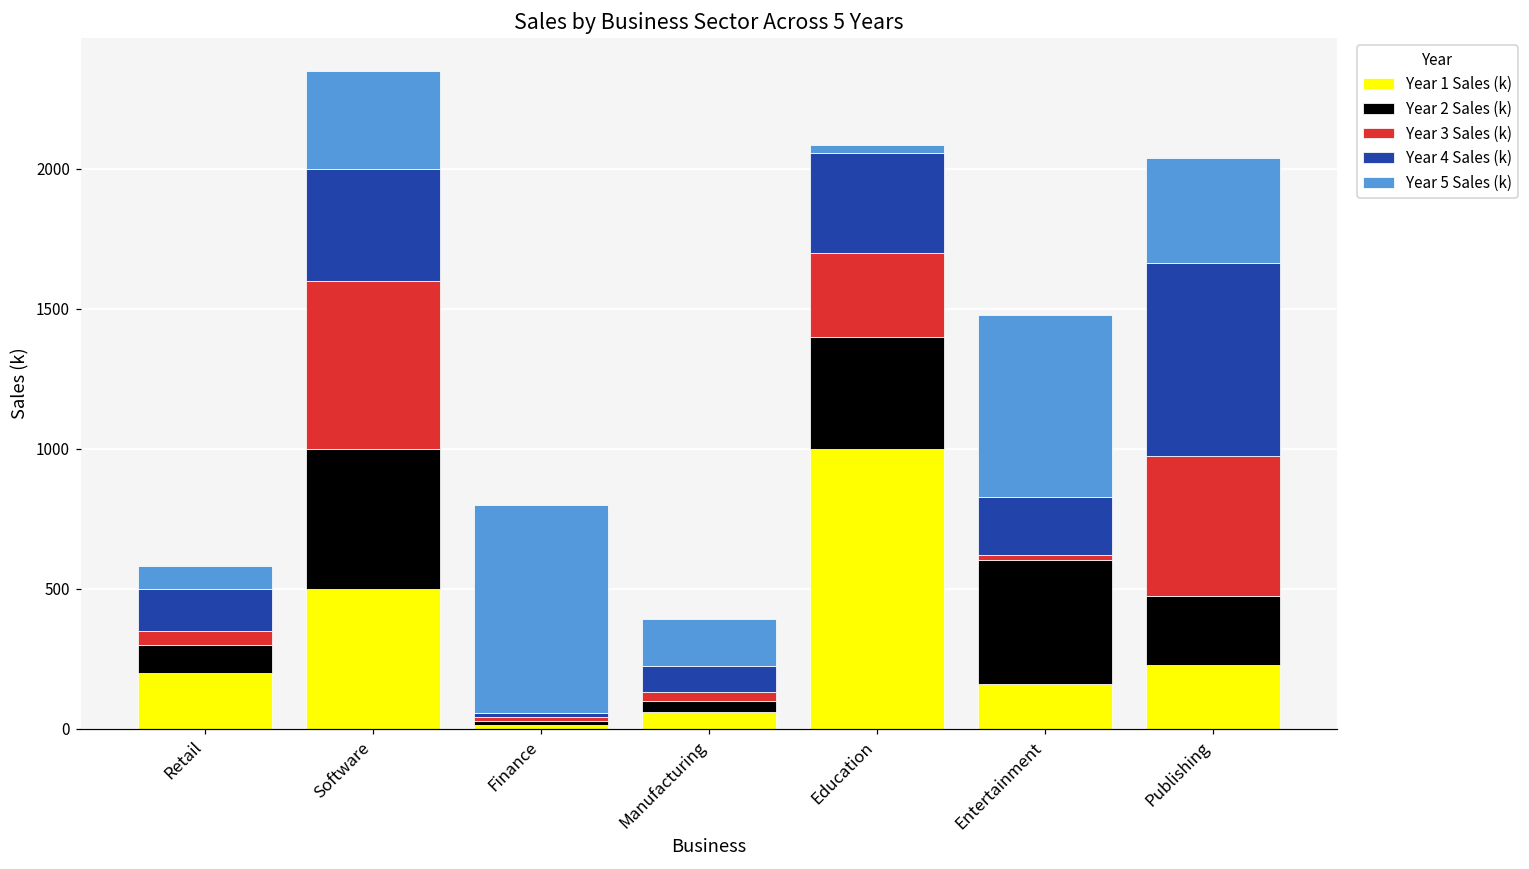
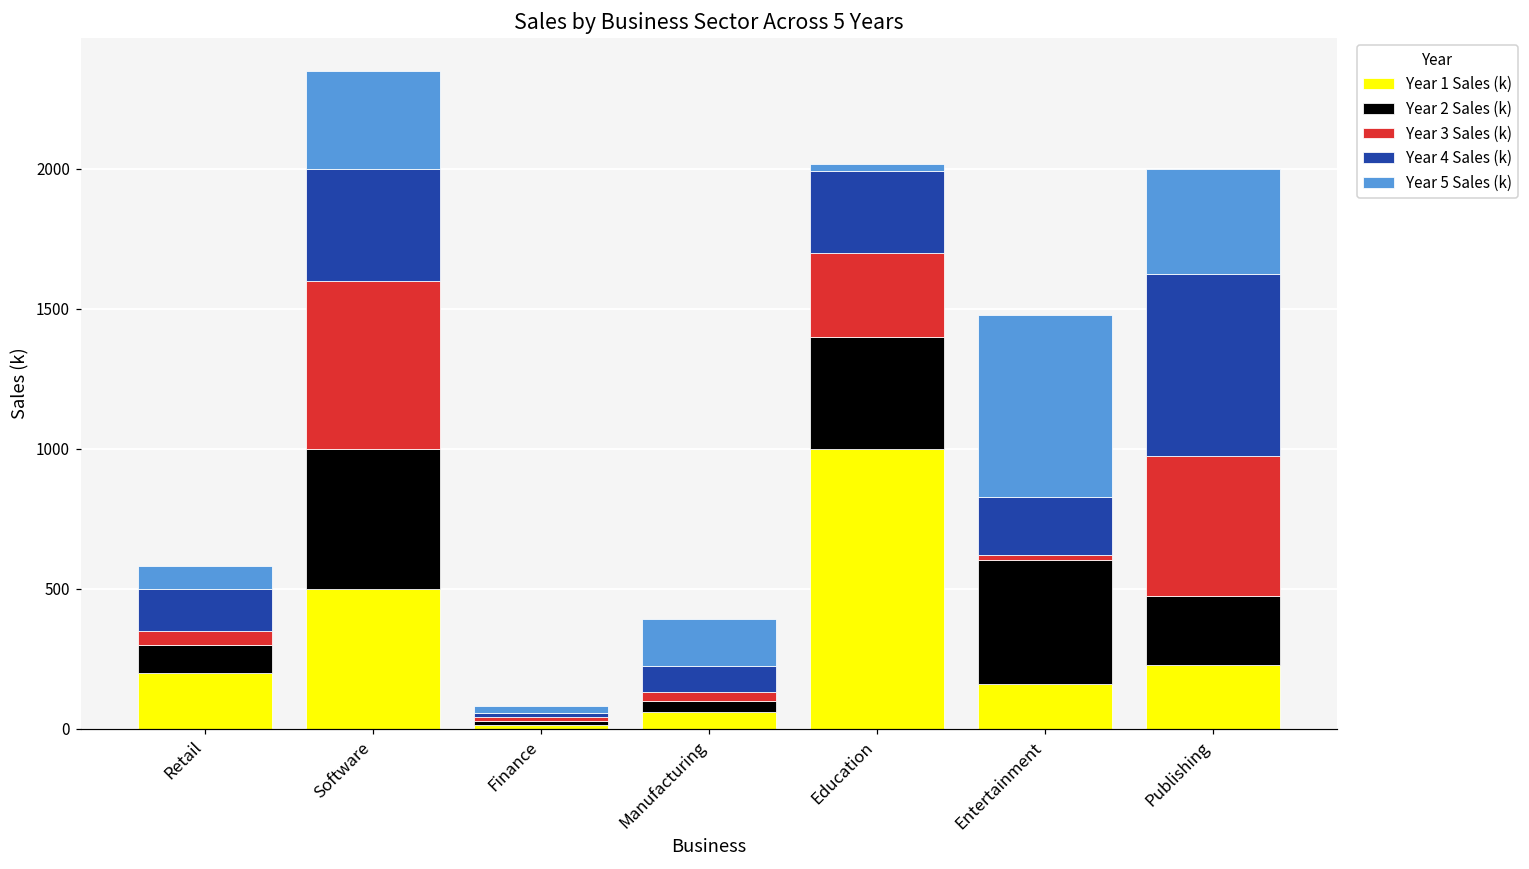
Year 5 Sales (k), Finance: 740 -> 30
Year 4 Sales (k), Education: 350 -> 290
Year 4 Sales (k), Publishing: 690 -> 650
